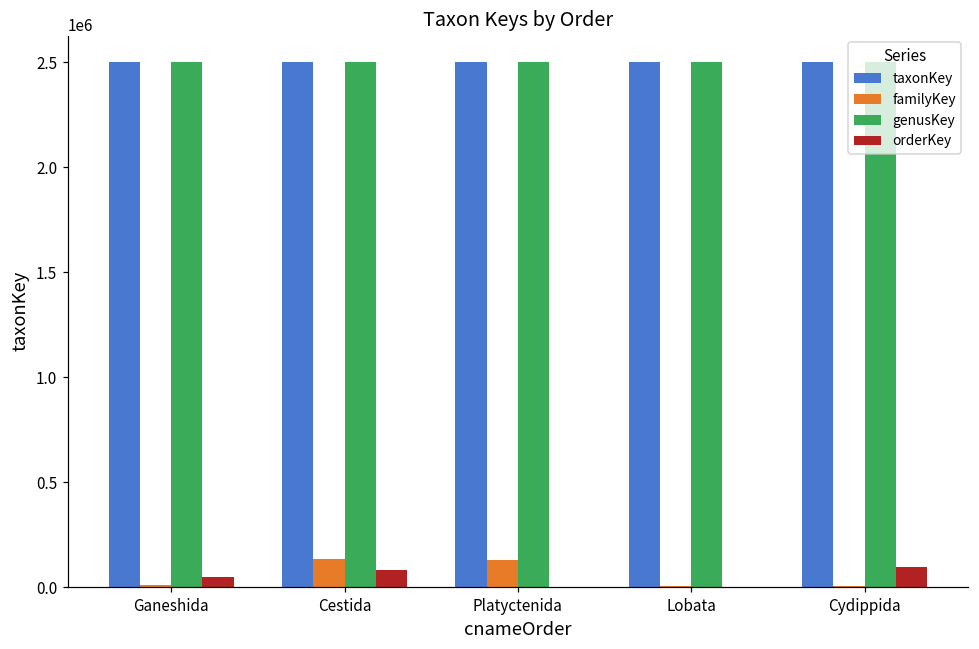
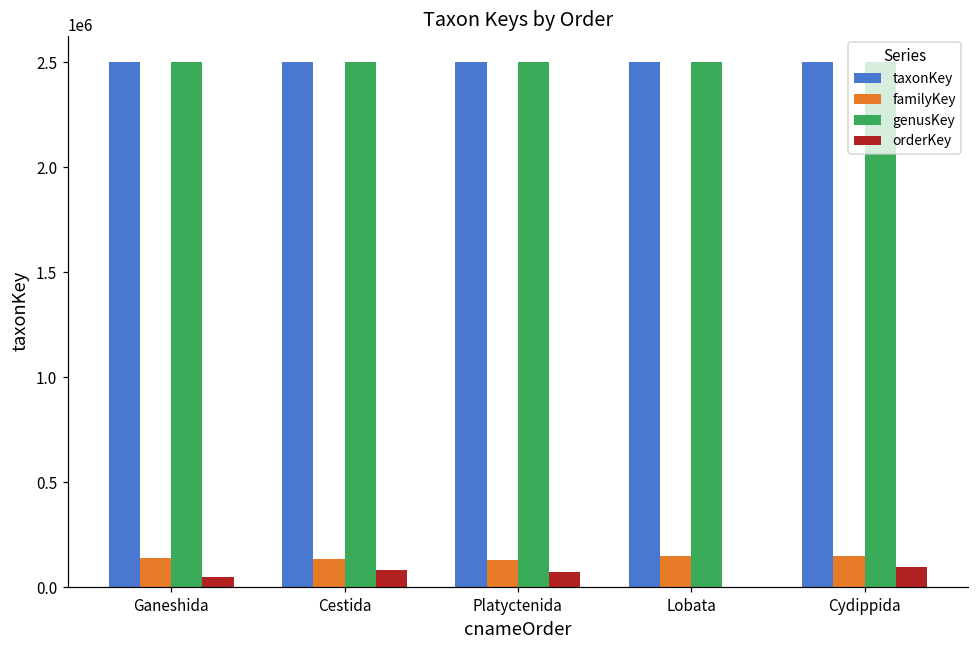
familyKey, Ganeshida: 10000 -> 140000
orderKey, Platyctenida: 0 -> 70000
familyKey, Lobata: 0 -> 150000
familyKey, Cydippida: 0 -> 150000
